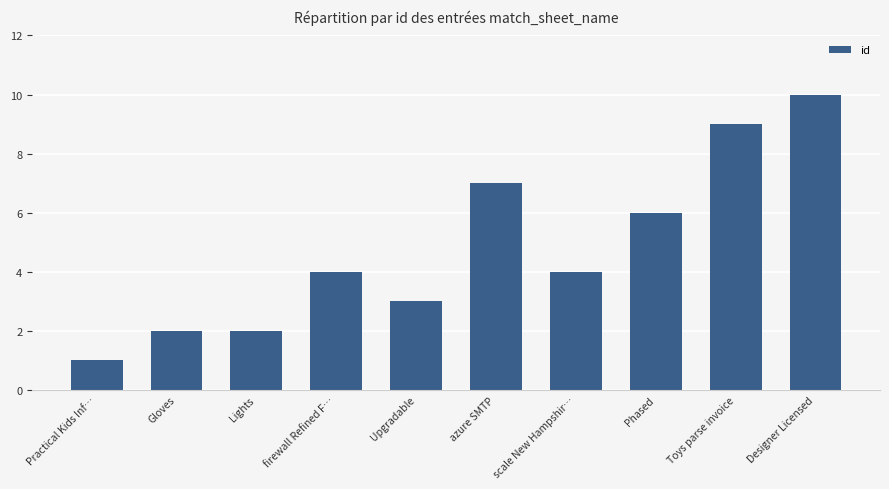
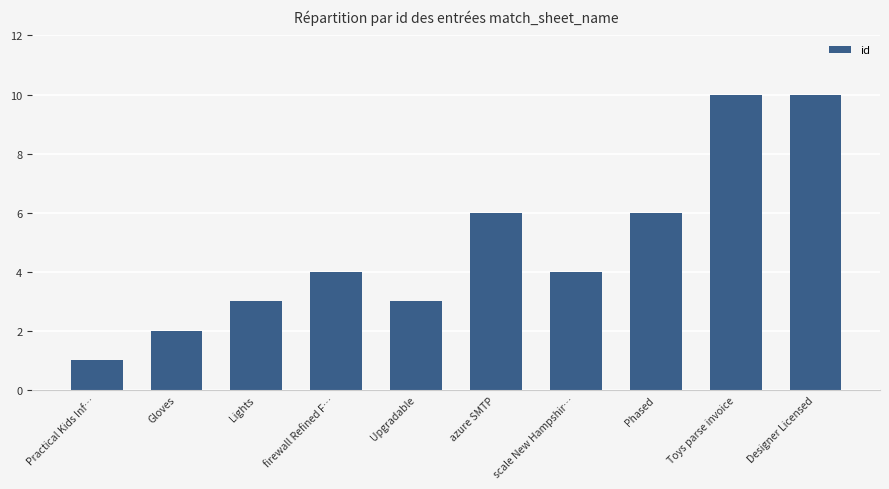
Lights: 2 -> 3
azure SMTP: 7 -> 6
Toys parse invoice: 9 -> 10
